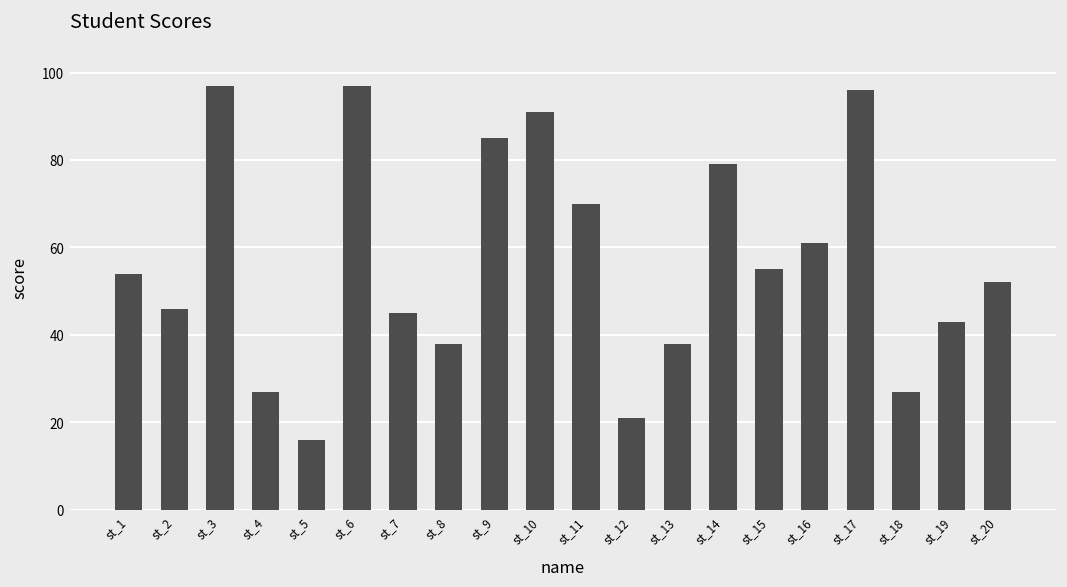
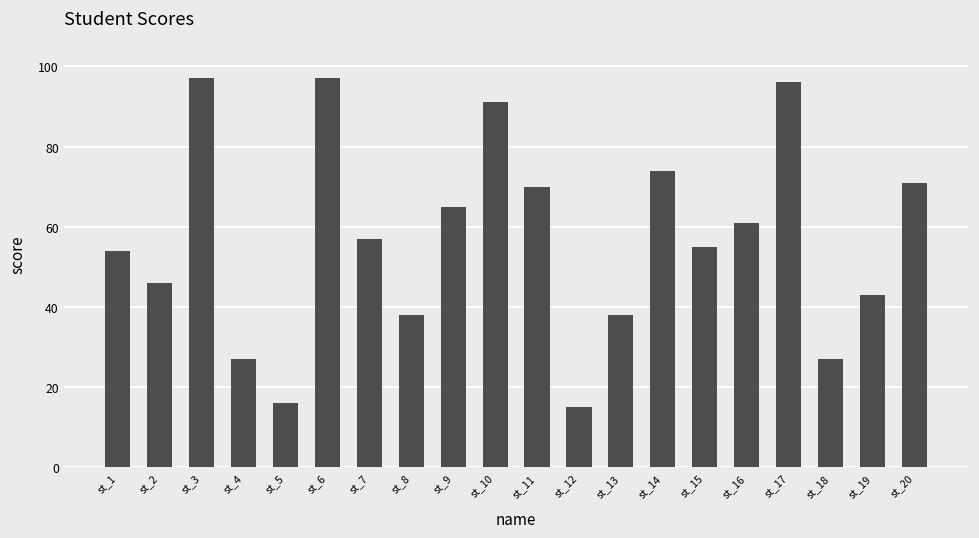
st_7: 45 -> 57
st_9: 85 -> 65
st_12: 21 -> 15
st_14: 79 -> 74
st_20: 52 -> 71
